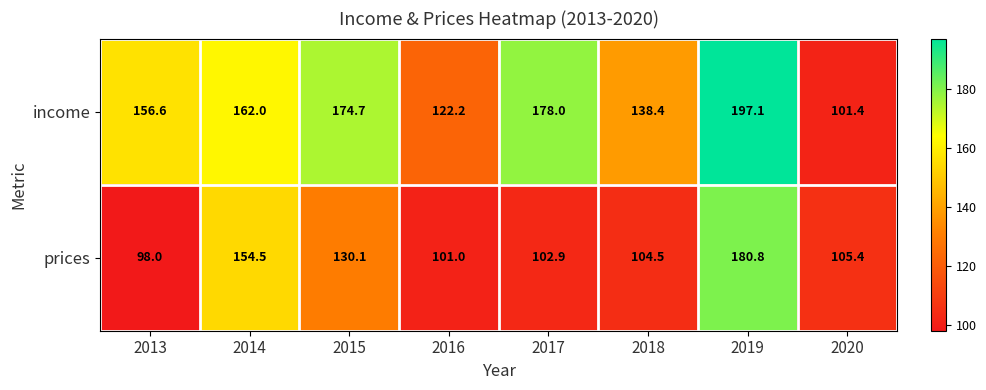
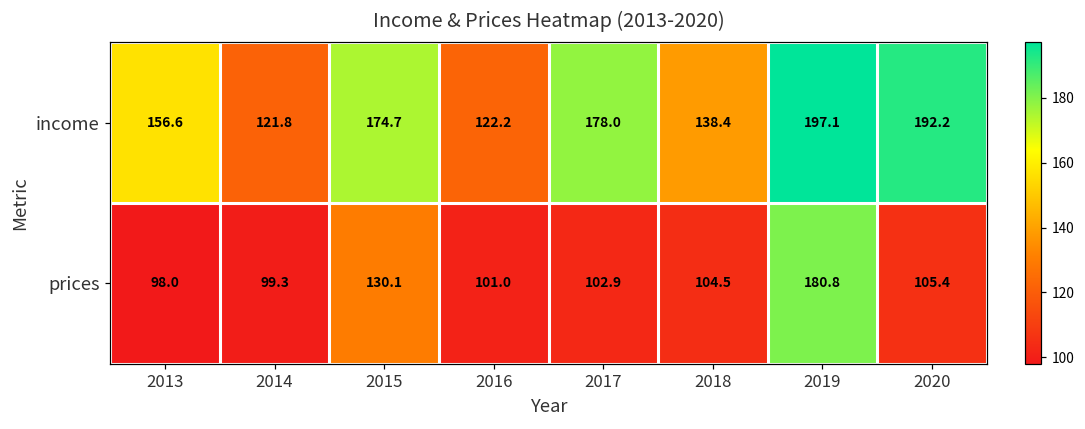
income, 2014: 162.0 -> 121.8
income, 2020: 101.4 -> 192.2
prices, 2014: 154.5 -> 99.3
